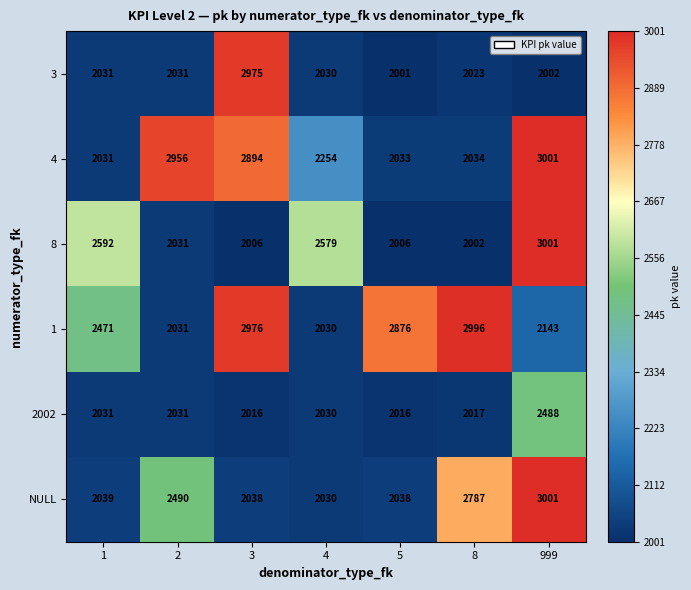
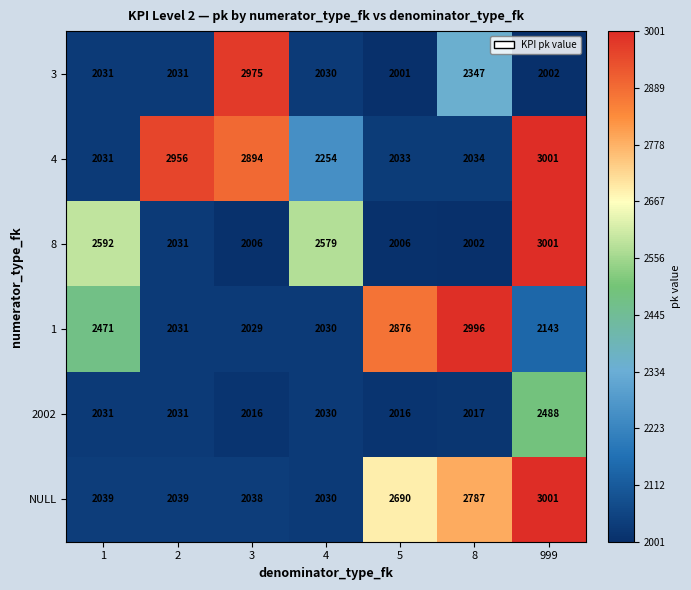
3, 8: 2023 -> 2347
1, 3: 2976 -> 2029
NULL, 2: 2490 -> 2039
NULL, 5: 2038 -> 2690
